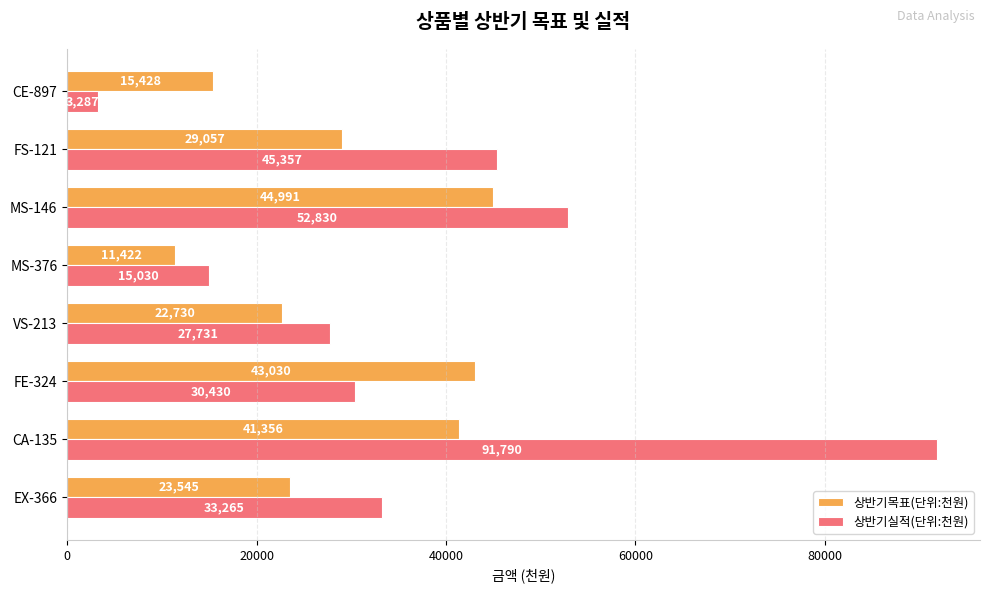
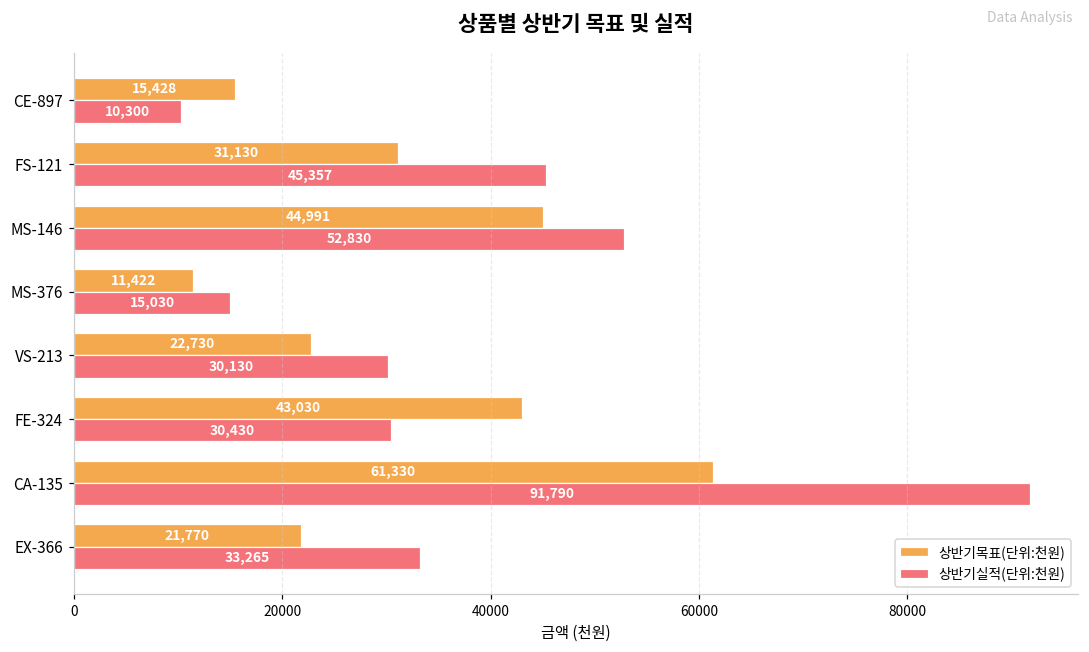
상반기실적(단위:천원), CE-897: 3,287 -> 10,300
상반기목표(단위:천원), FS-121: 29,057 -> 31,130
상반기실적(단위:천원), VS-213: 27,731 -> 30,130
상반기목표(단위:천원), CA-135: 41,356 -> 61,330
상반기목표(단위:천원), EX-366: 23,545 -> 21,770
